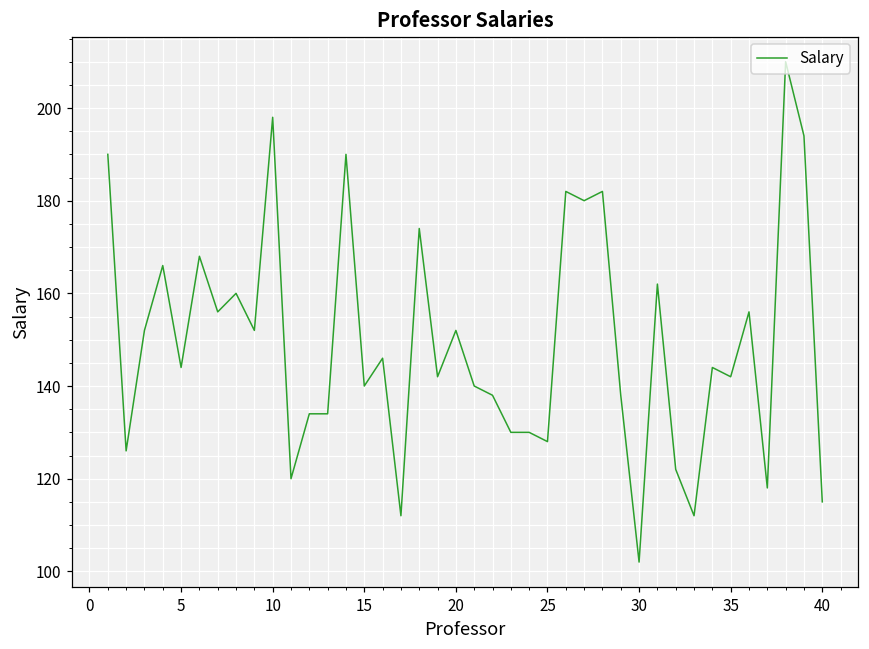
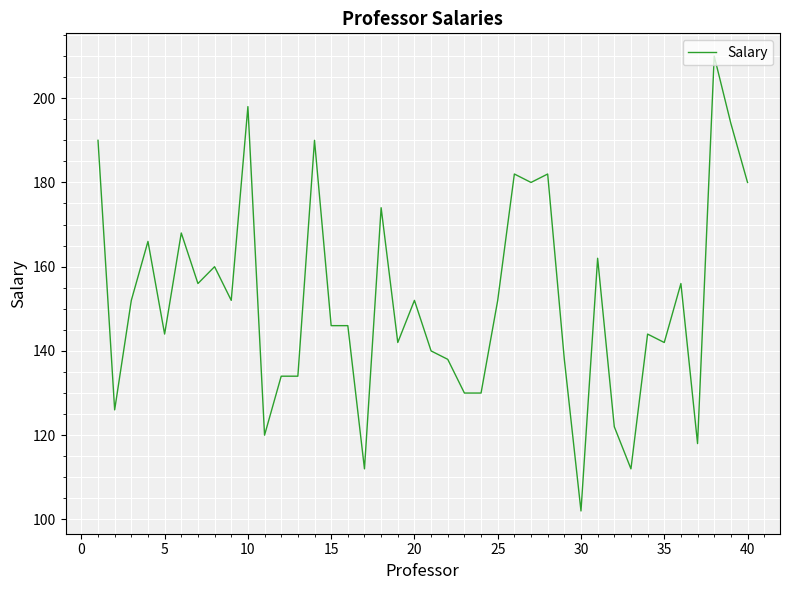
15: 140 -> 146
25: 128 -> 152
40: 115 -> 180
